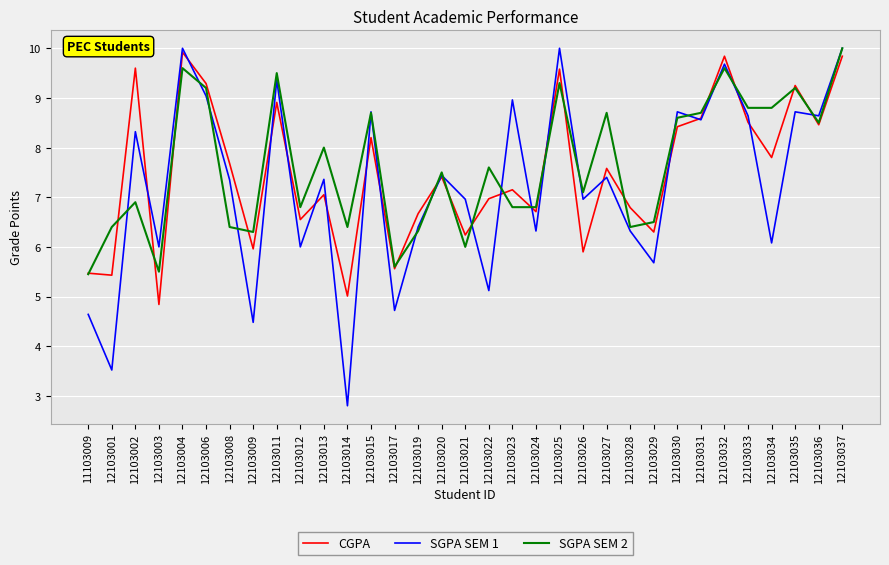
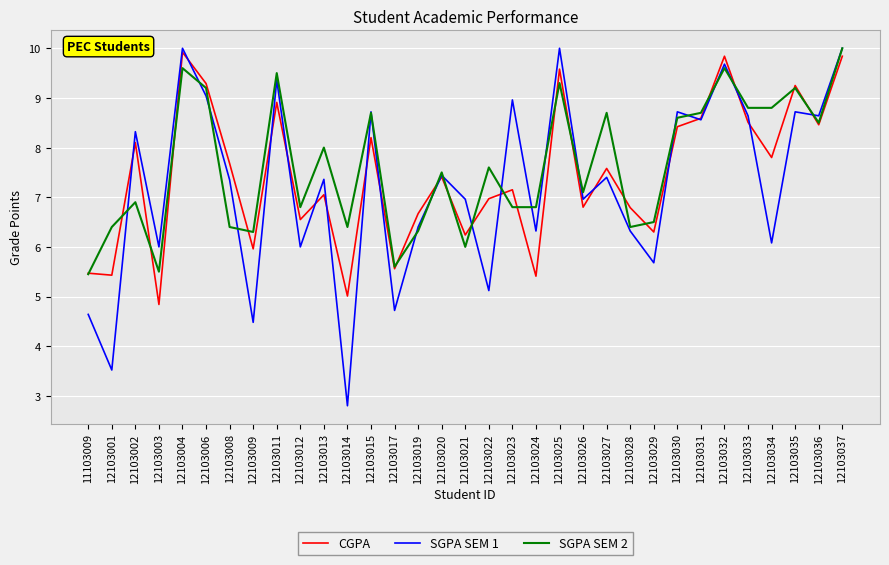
CGPA, 12103002: 9.6 -> 8.1
CGPA, 12103024: 6.7 -> 5.4
CGPA, 12103026: 5.9 -> 6.8
